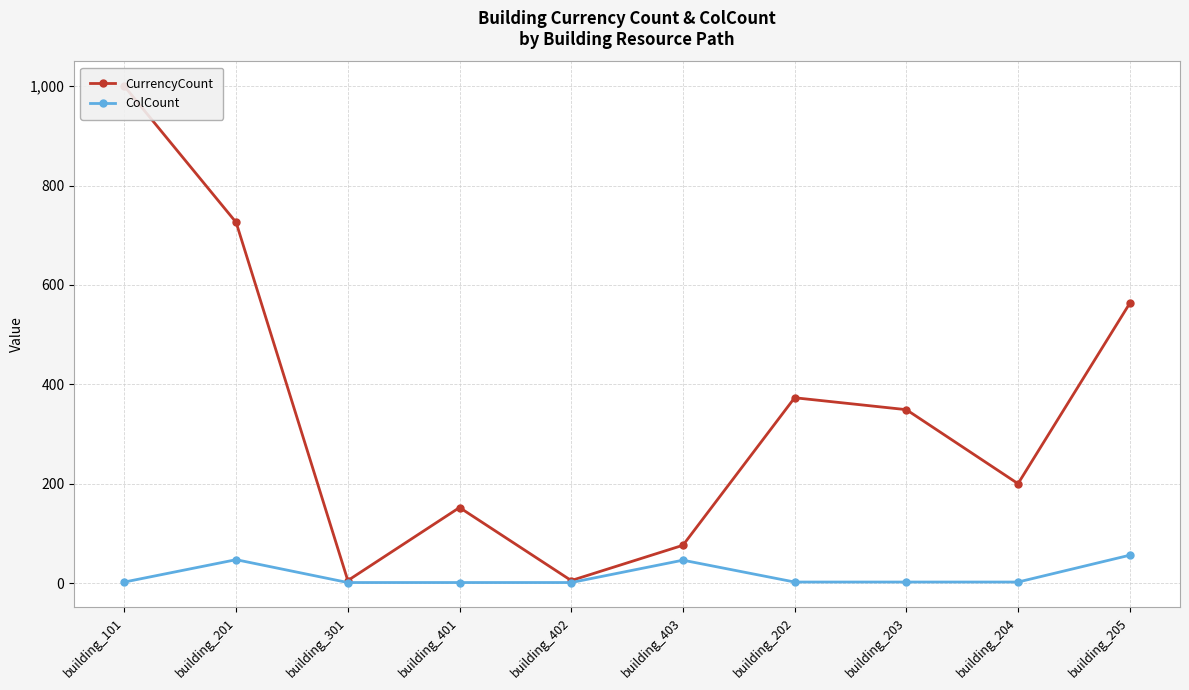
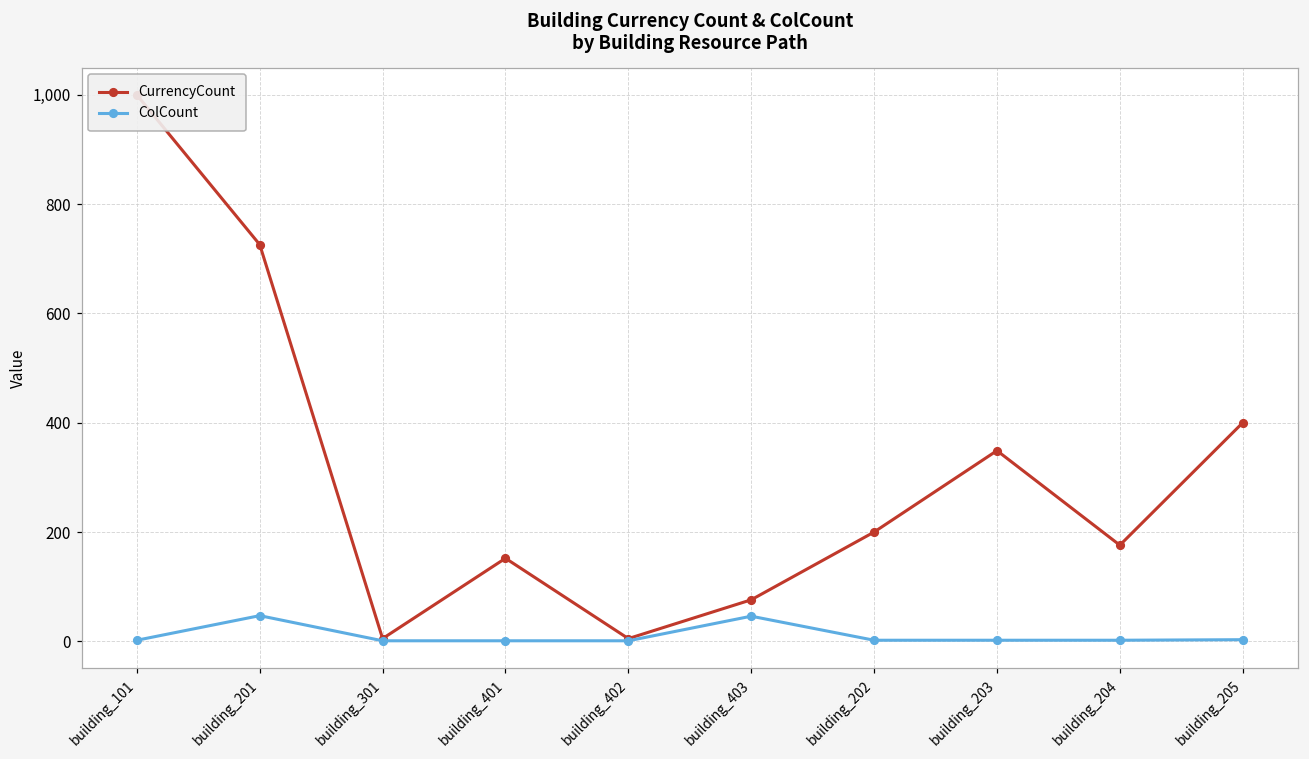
CurrencyCount, building_202: 370 -> 200
CurrencyCount, building_204: 200 -> 180
CurrencyCount, building_205: 560 -> 400
ColCount, building_205: 60 -> 0
